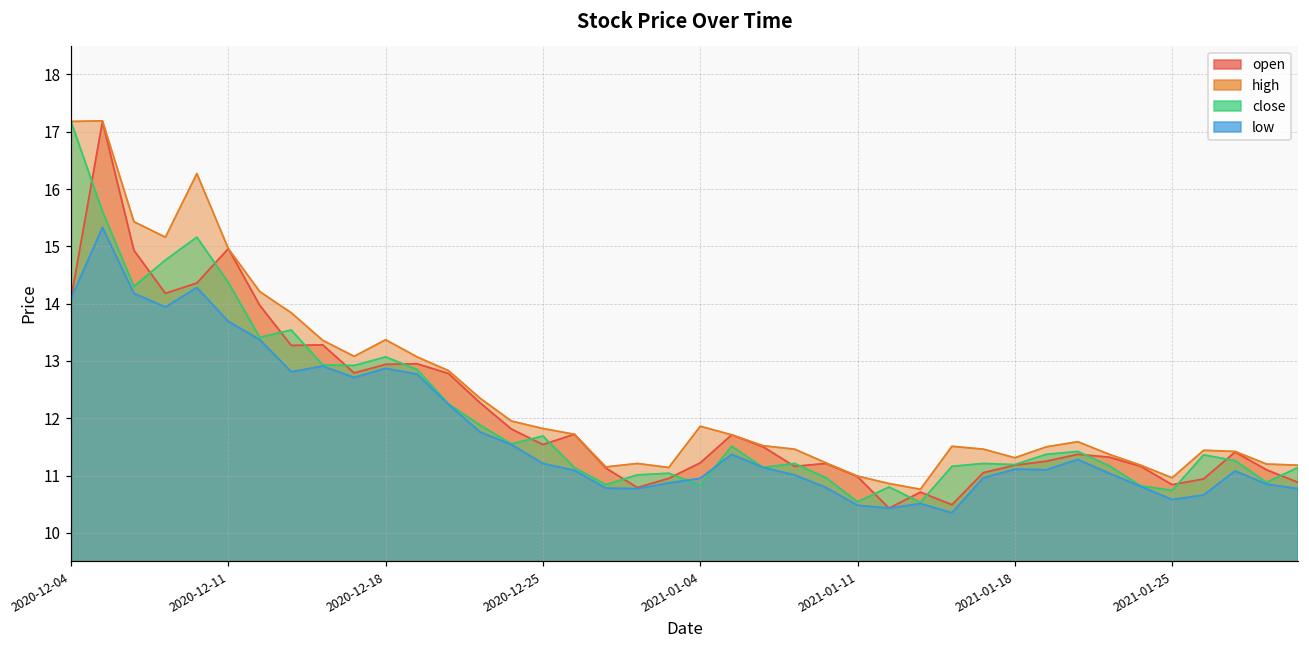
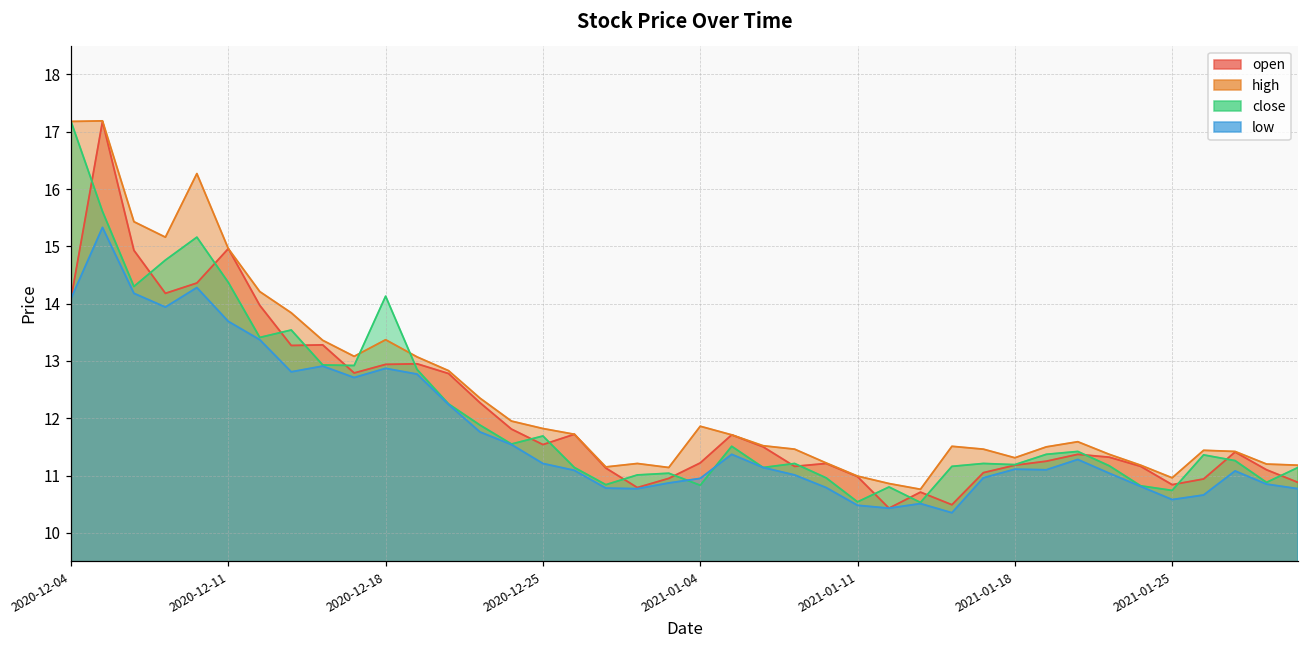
close, 2020-12-18: 13.1 -> 14.1
